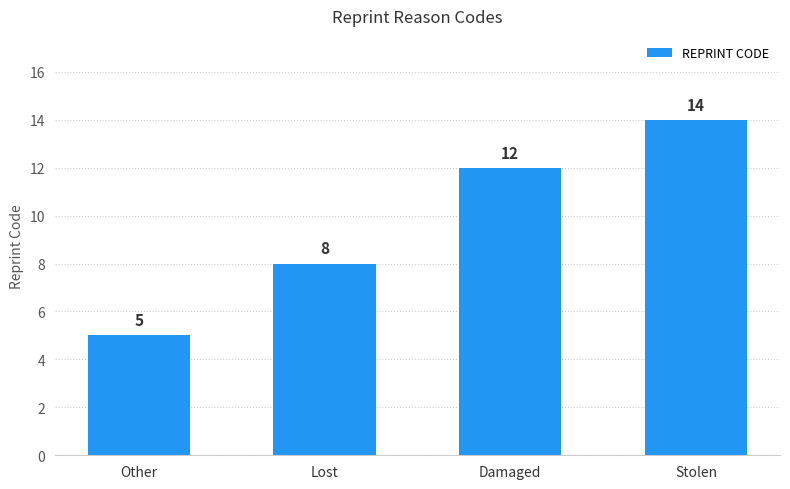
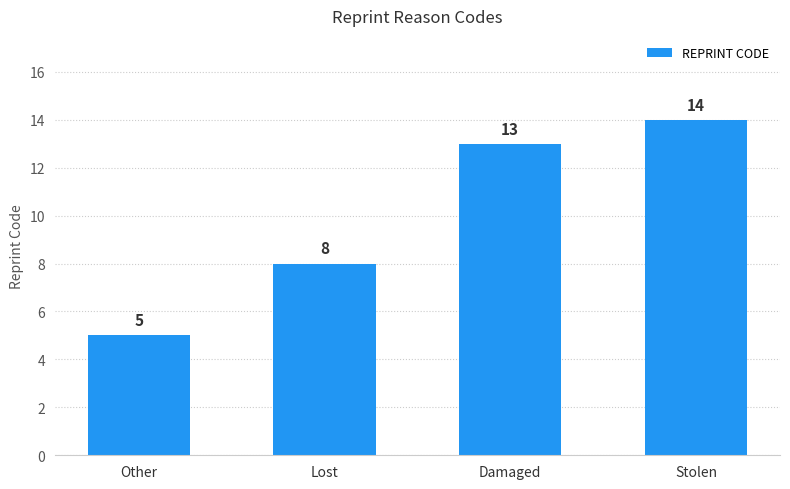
Damaged: 12 -> 13
